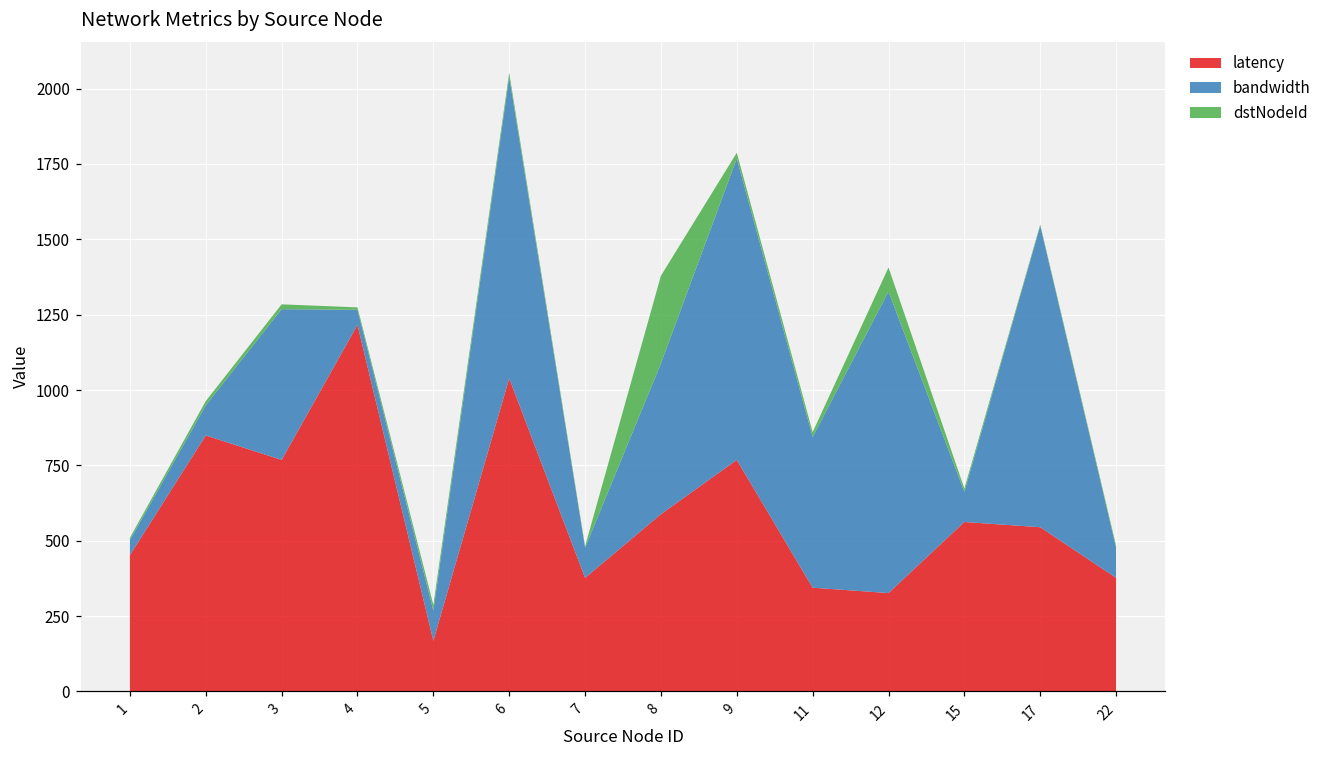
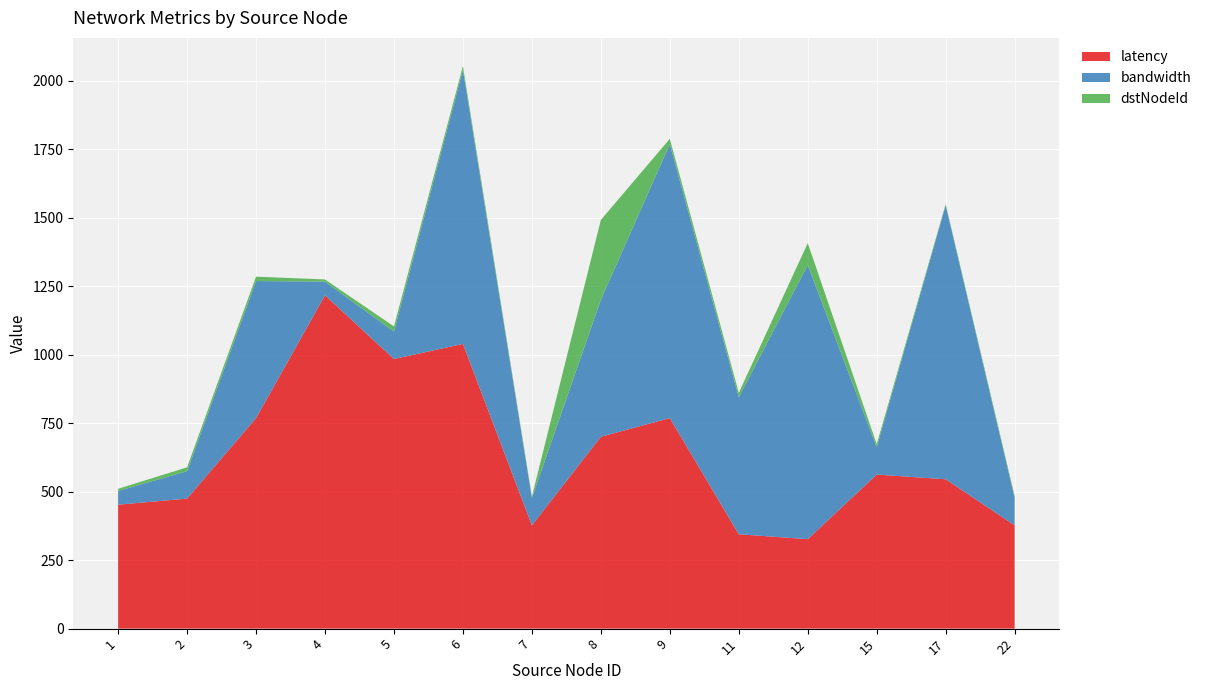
latency, 2: 850 -> 470
latency, 5: 170 -> 980
latency, 8: 590 -> 700
